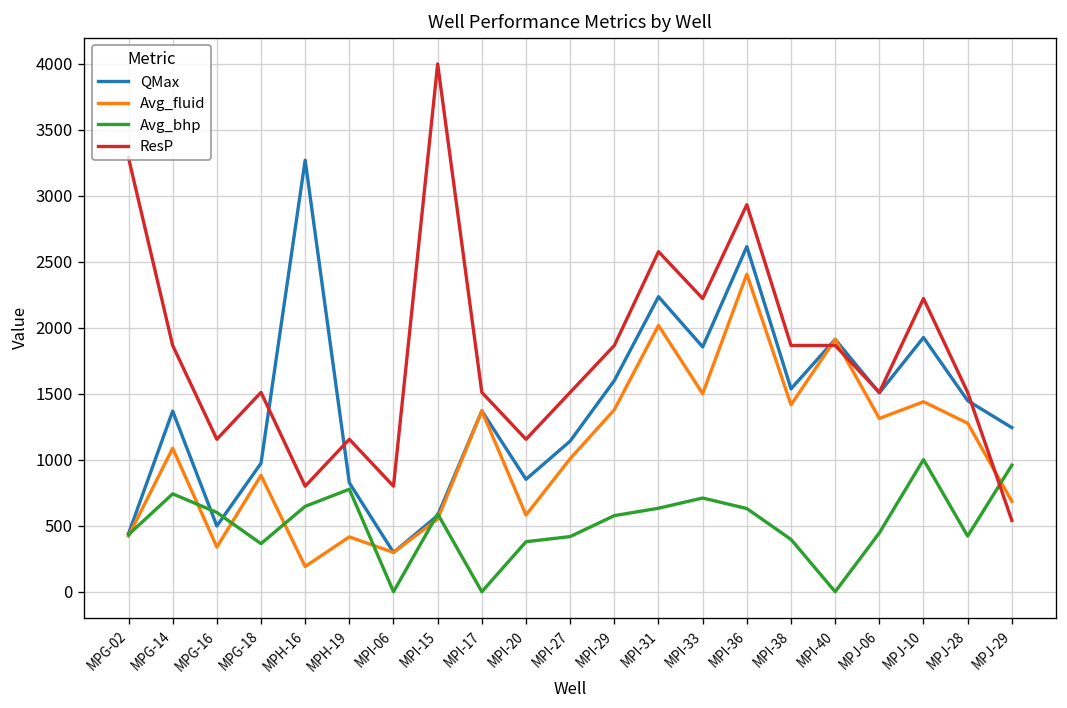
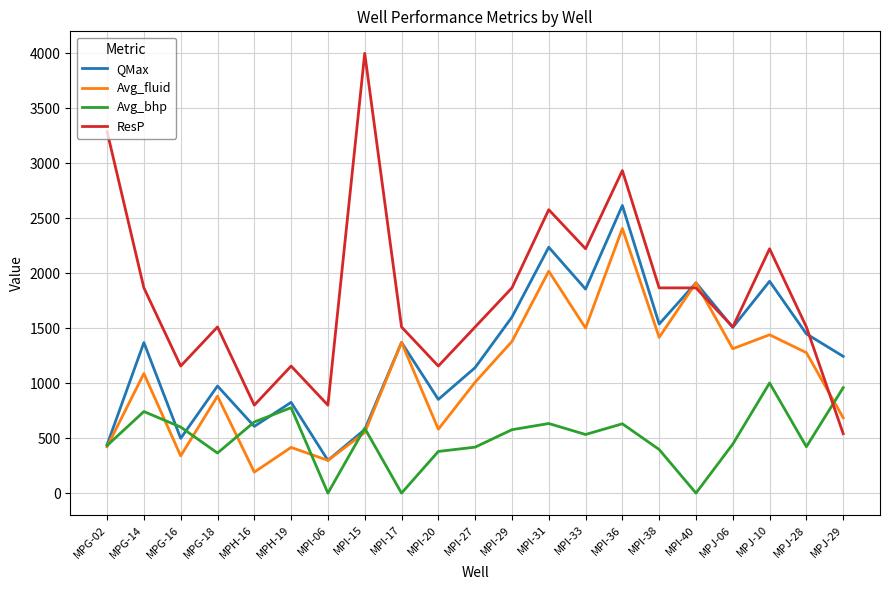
QMax, MPH-16: 3270 -> 610
Avg_bhp, MPI-33: 710 -> 530
